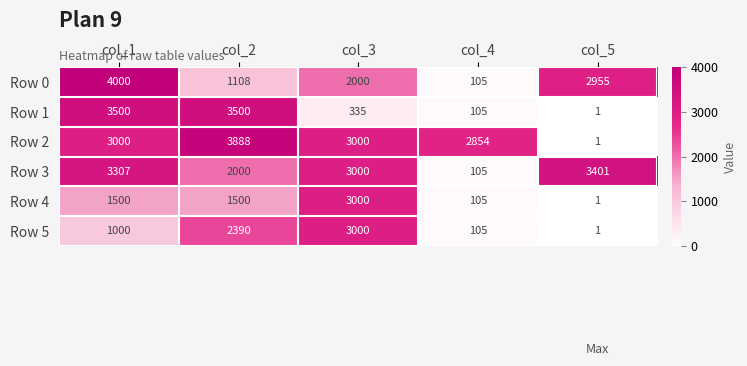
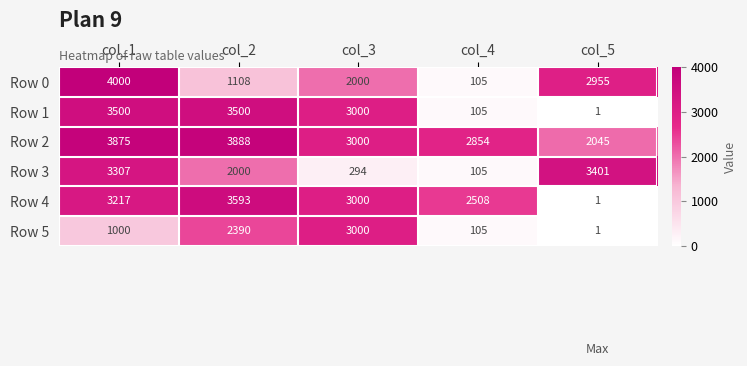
Row 1, col_3: 335 -> 3000
Row 2, col_1: 3000 -> 3875
Row 2, col_5: 1 -> 2045
Row 3, col_3: 3000 -> 294
Row 4, col_1: 1500 -> 3217
Row 4, col_2: 1500 -> 3593
Row 4, col_4: 105 -> 2508
